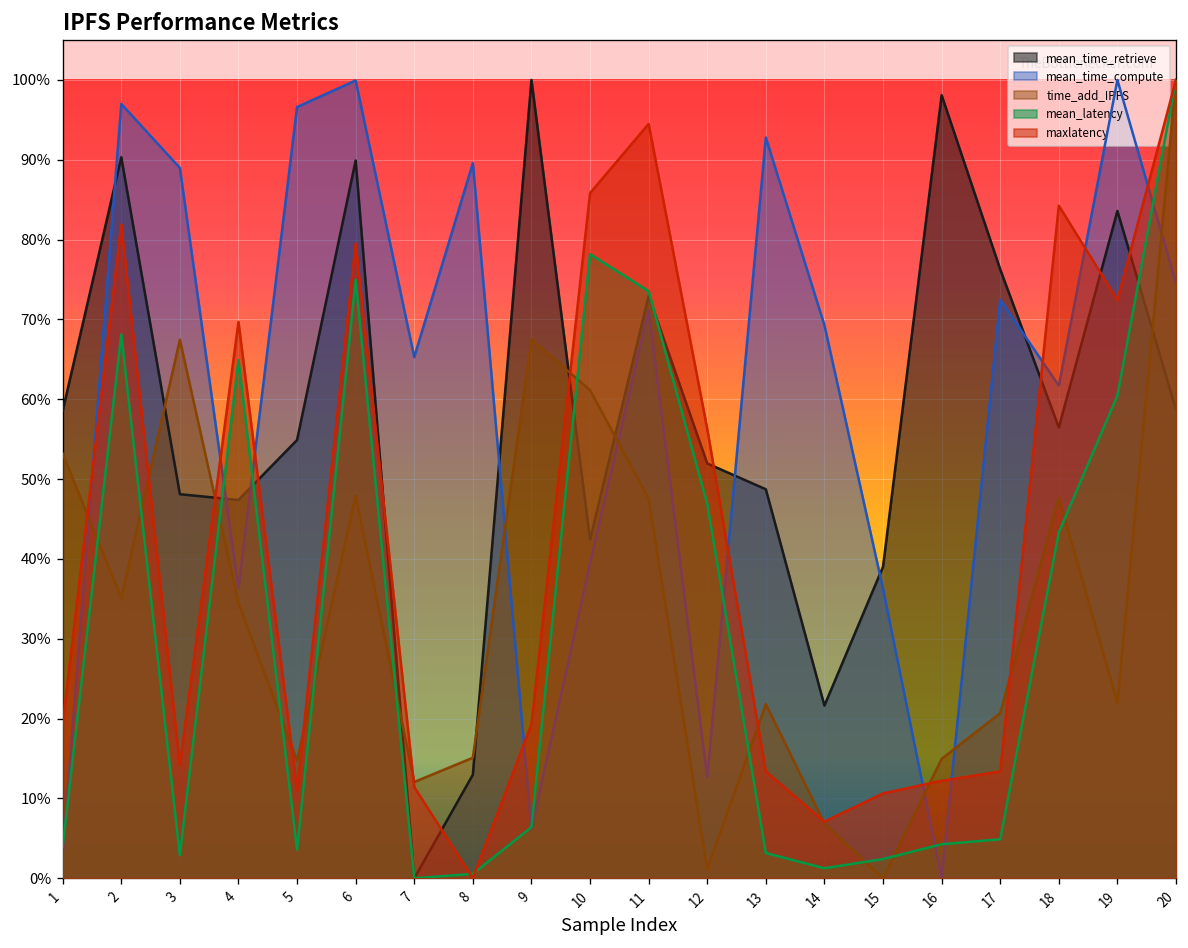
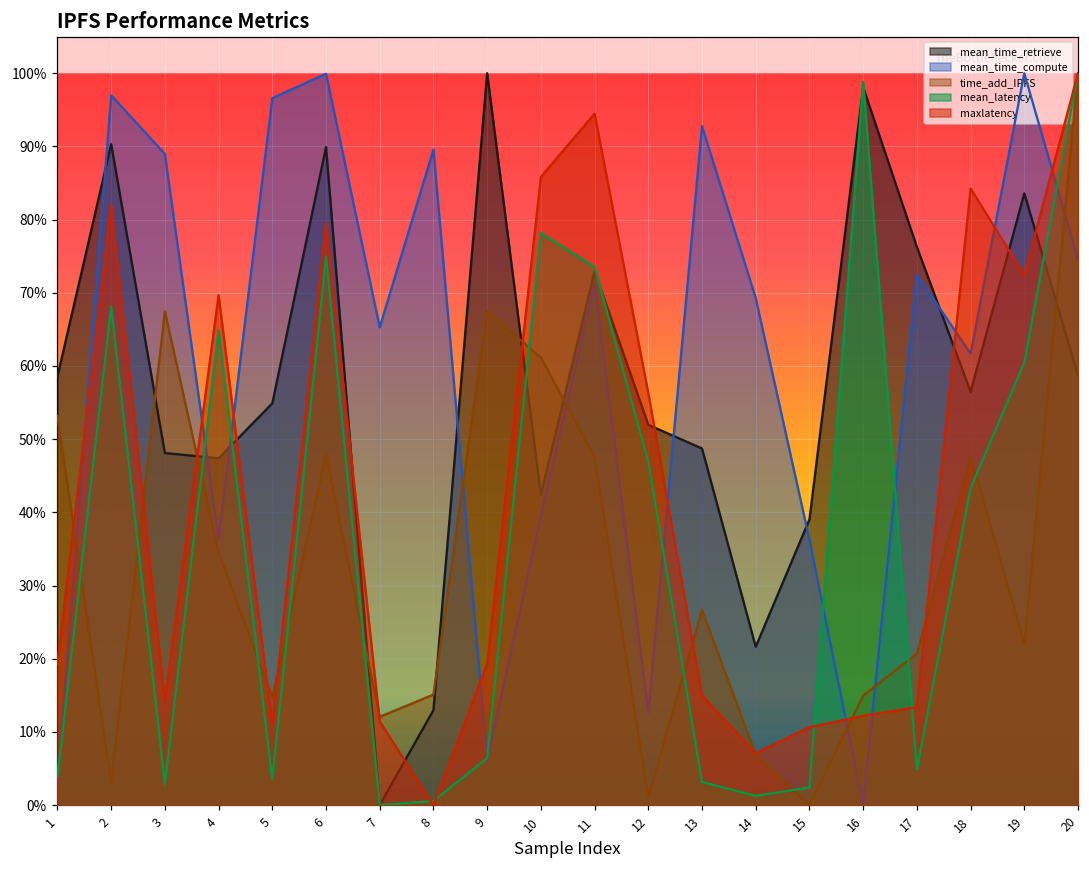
time_add_IPFS, 2: 35% -> 3%
time_add_IPFS, 13: 22% -> 27%
maxlatency, 13: 13% -> 15%
mean_latency, 16: 4% -> 99%
